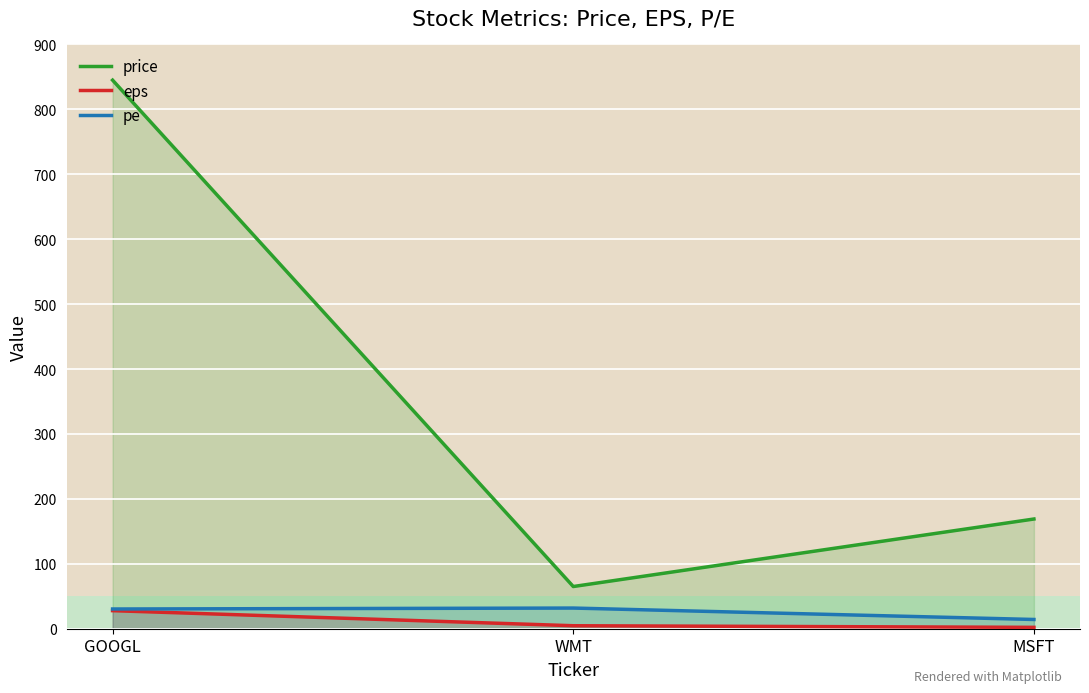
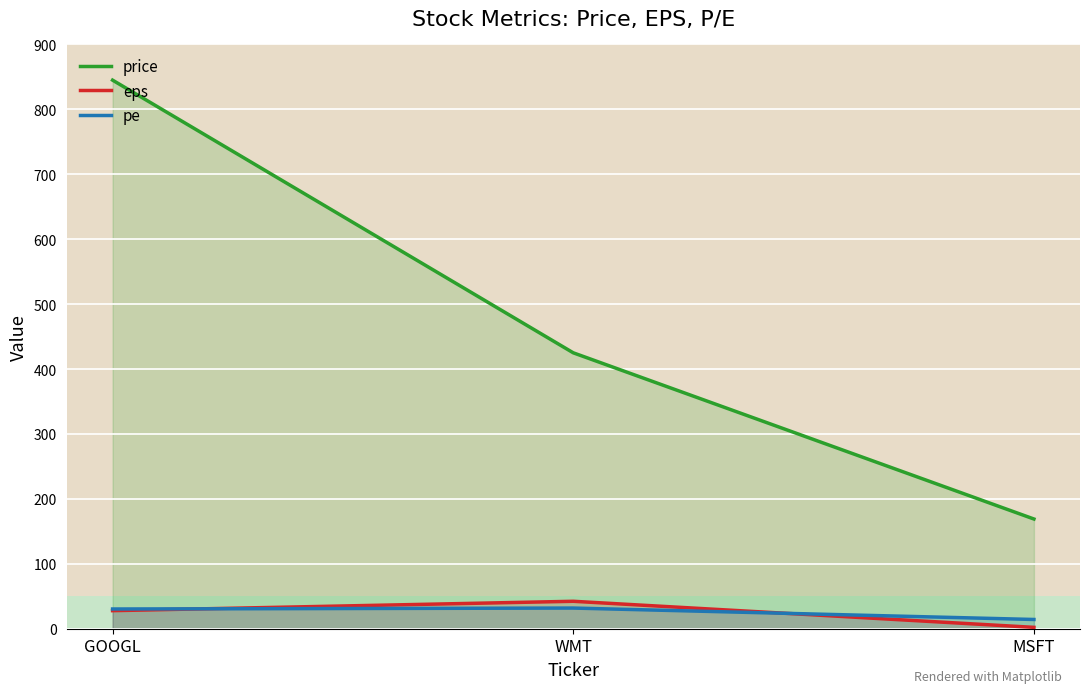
price, WMT: 70 -> 430
eps, WMT: 0 -> 40
